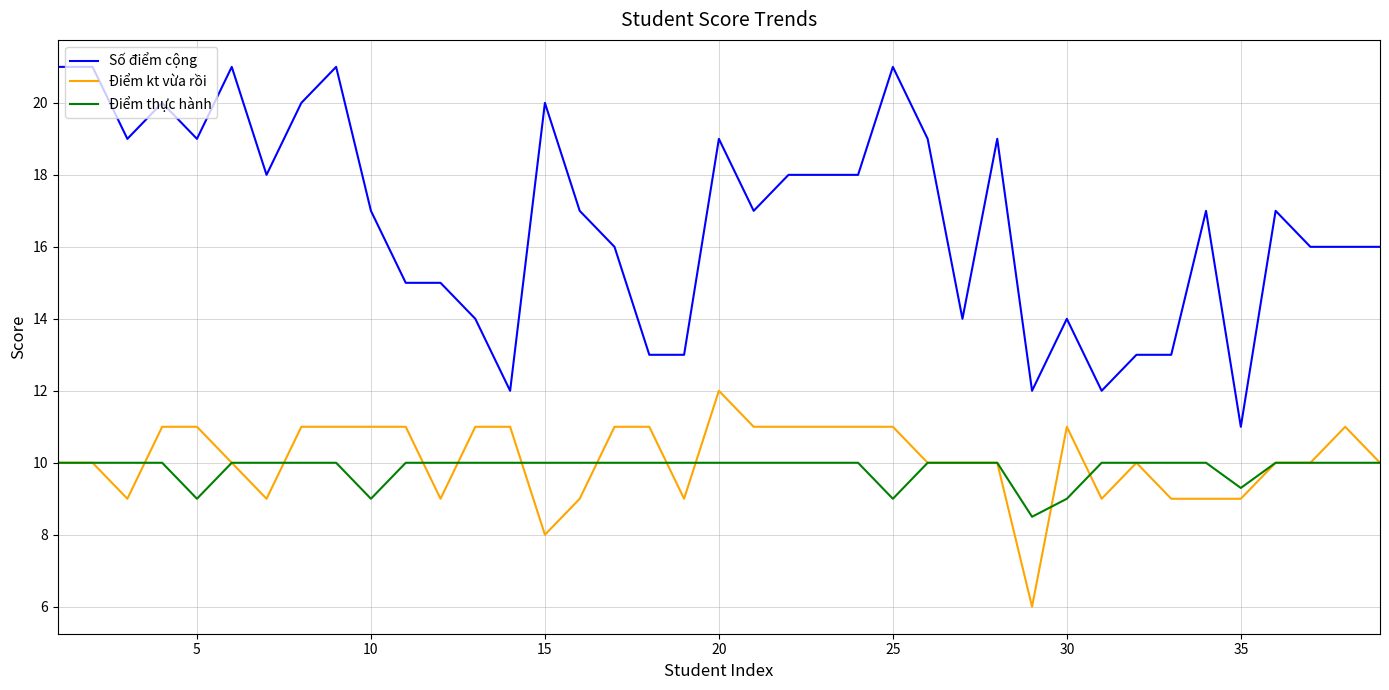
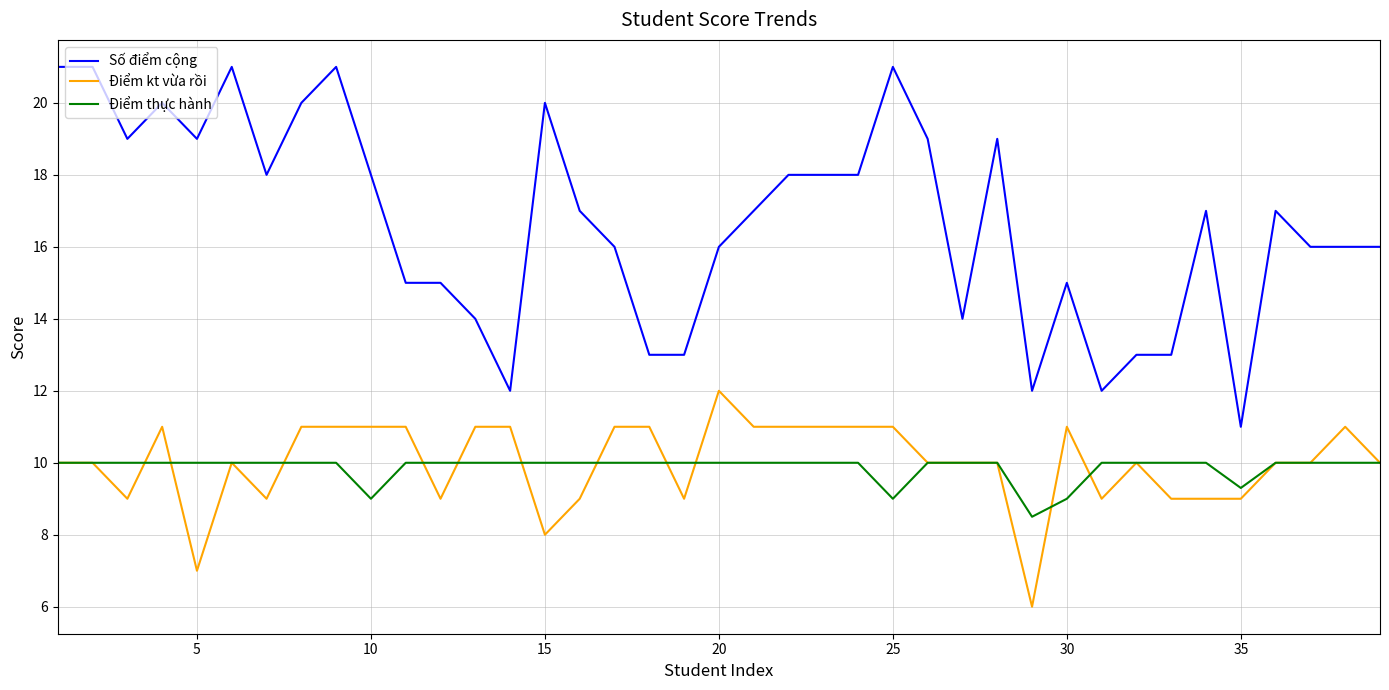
Điểm kt vừa rồi, 5: 11 -> 7
Điểm thực hành, 5: 9 -> 10
Số điểm cộng, 10: 17 -> 18
Số điểm cộng, 20: 19 -> 16
Số điểm cộng, 30: 14 -> 15
